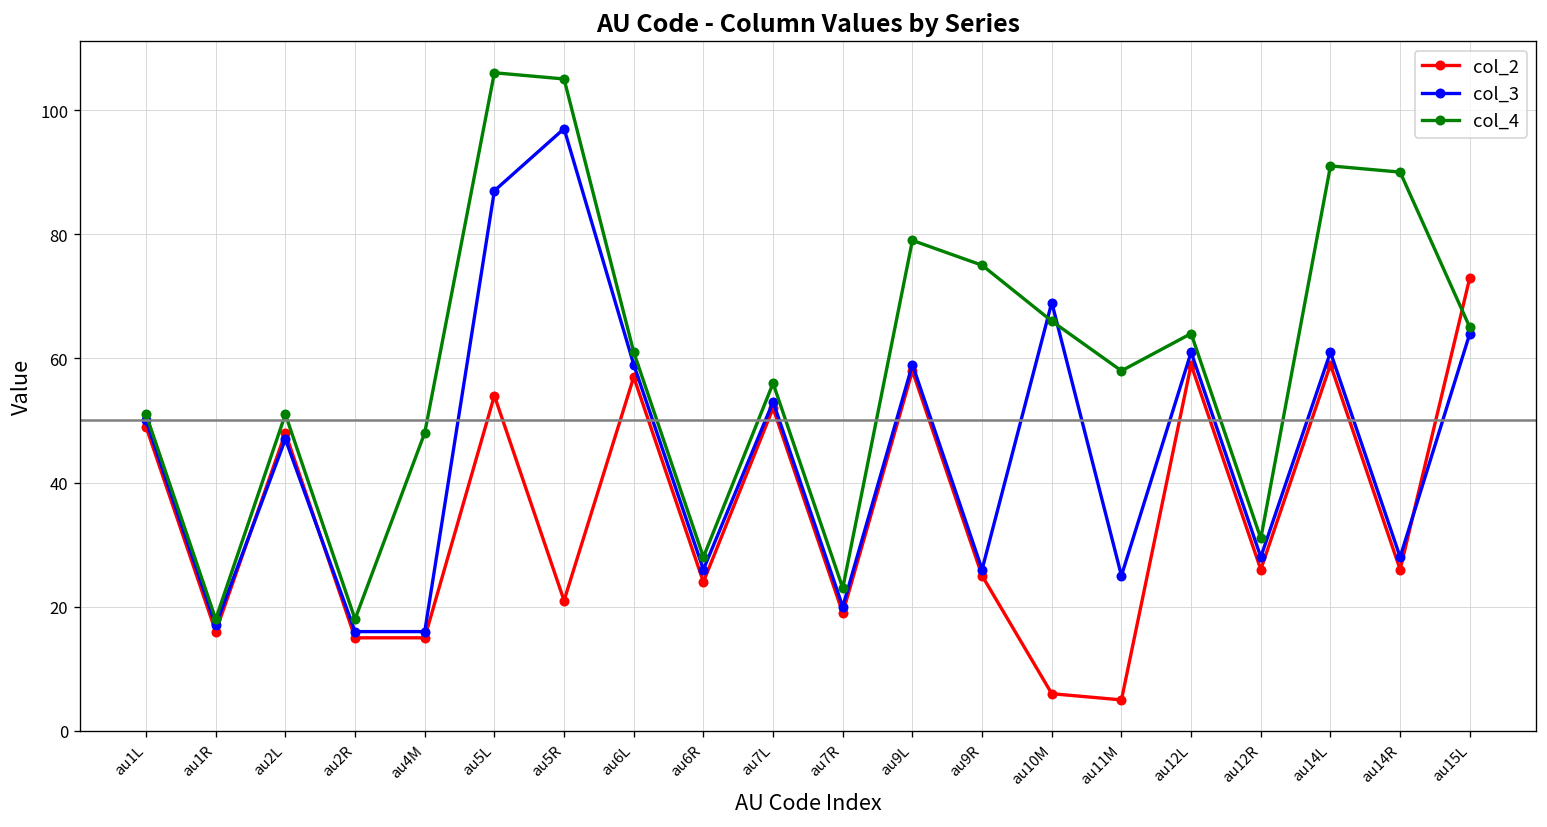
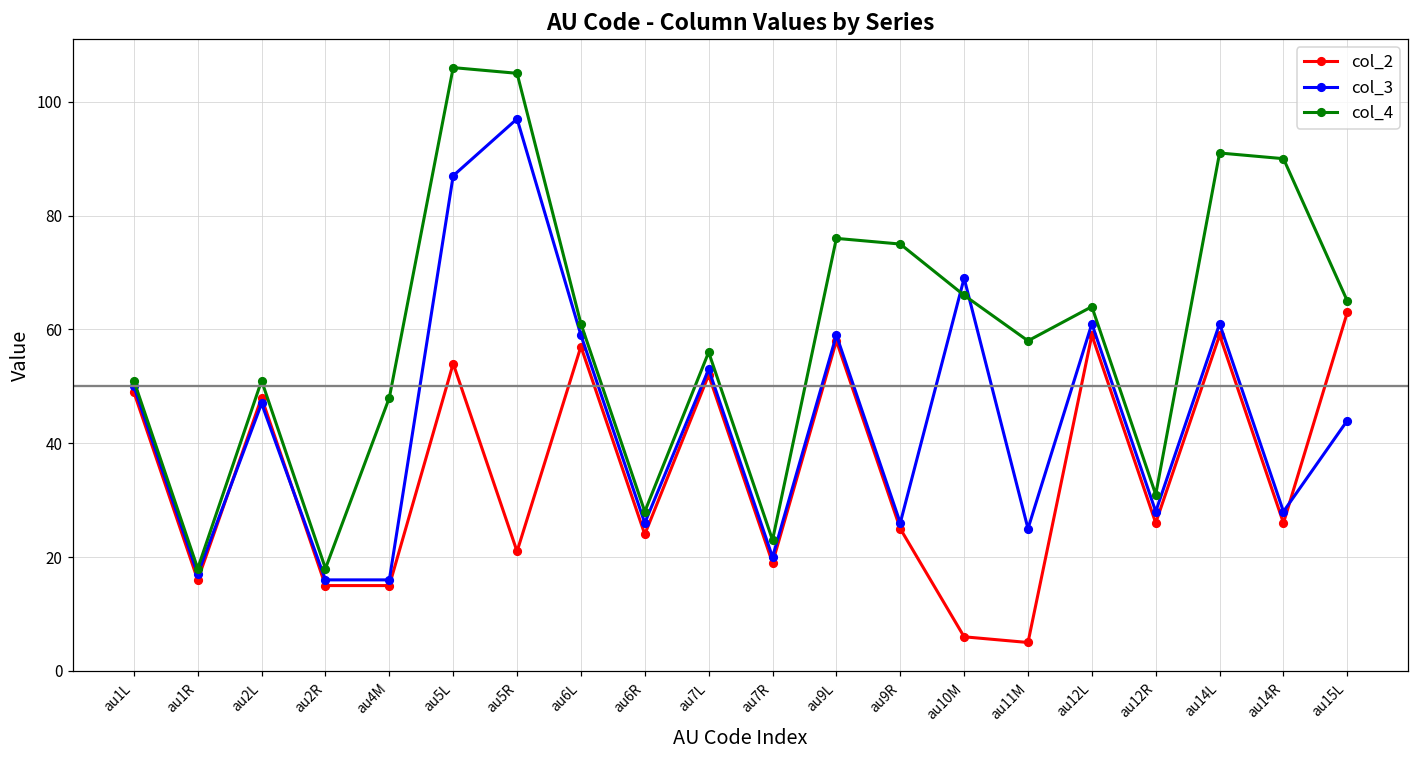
col_4, au9L: 79 -> 76
col_2, au15L: 73 -> 63
col_3, au15L: 64 -> 44
